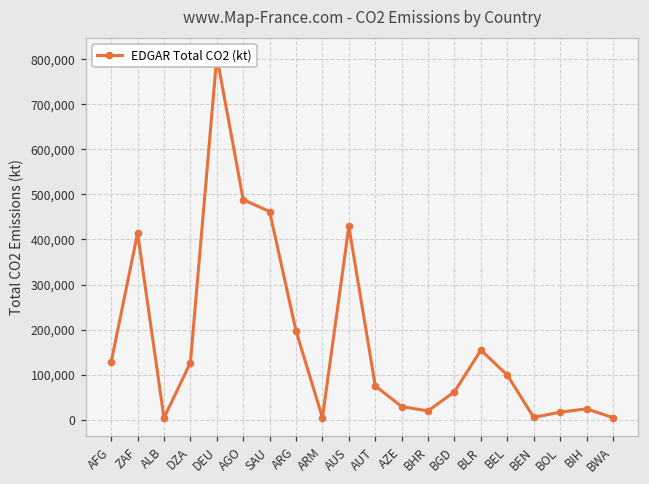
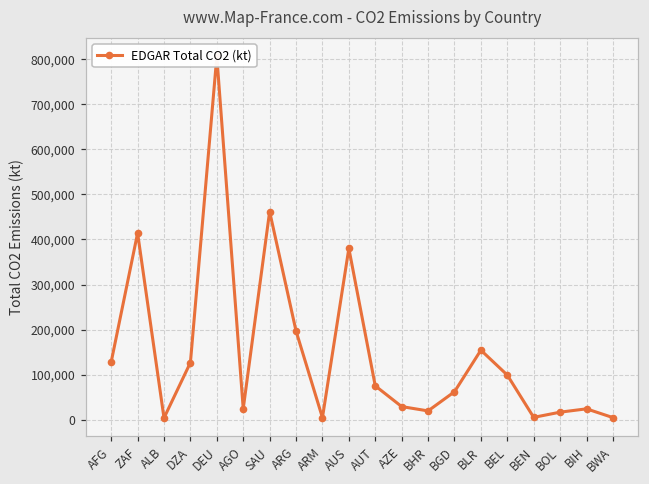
AGO: 490,000 -> 20,000
AUS: 430,000 -> 380,000
